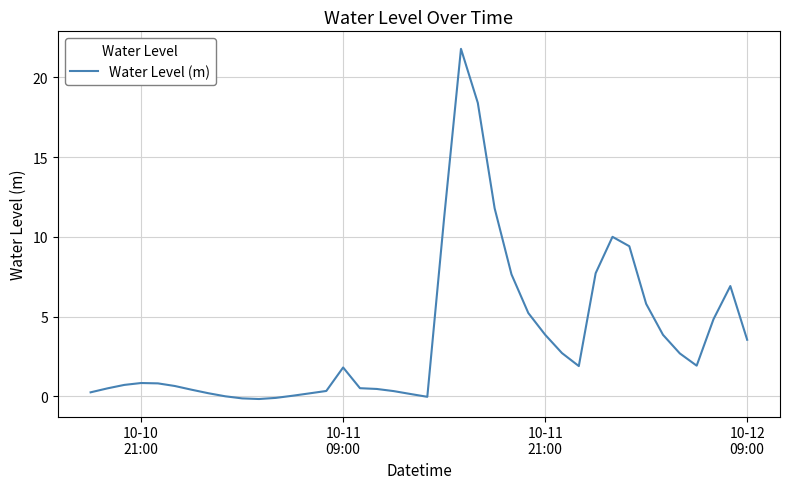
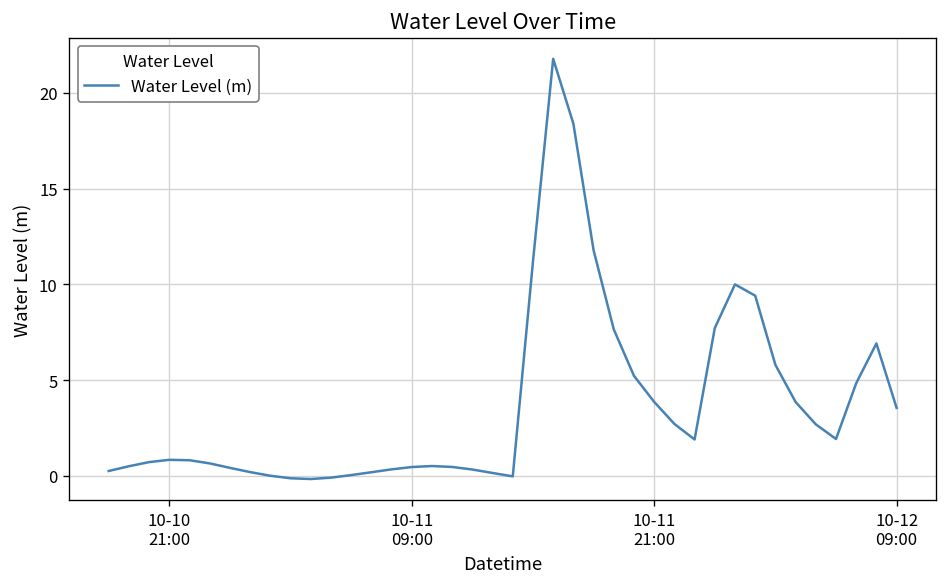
10-11 09:00: 1.8 -> 0.5
